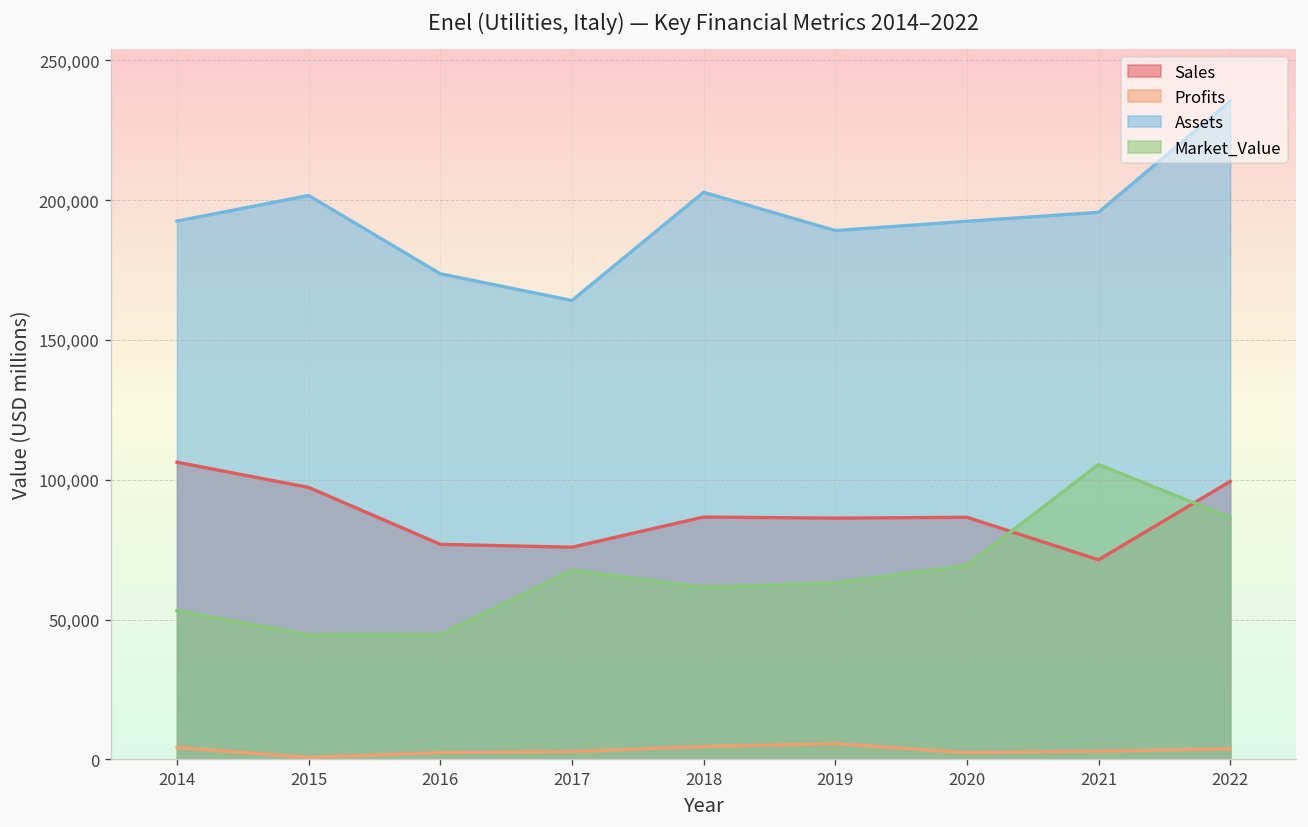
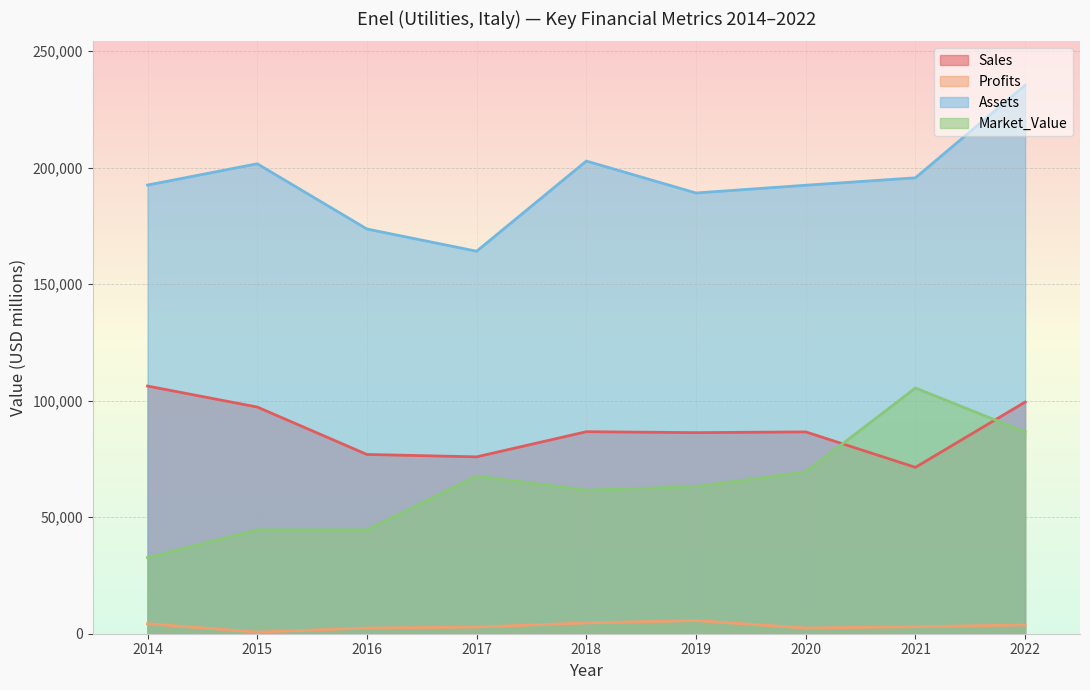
Market_Value, 2014: 53,000 -> 33,000
